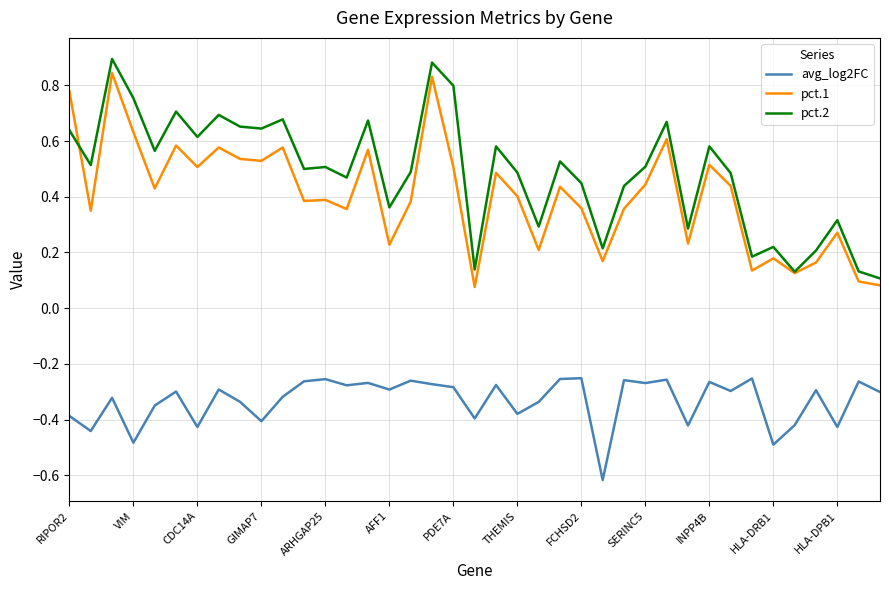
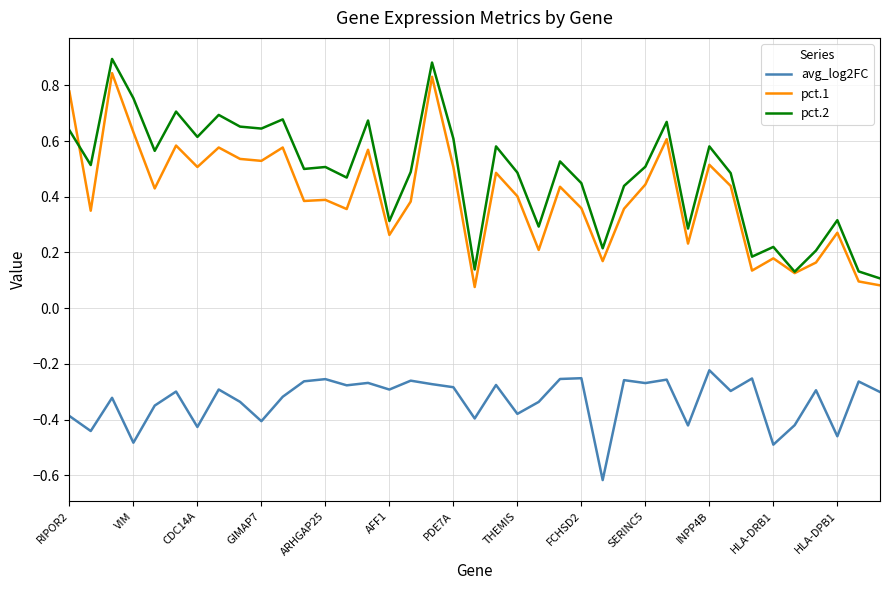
pct.1, AFF1: 0.23 -> 0.26
pct.2, AFF1: 0.36 -> 0.31
pct.2, PDE7A: 0.80 -> 0.61
avg_log2FC, INPP4B: -0.26 -> -0.22
avg_log2FC, HLA-DPB1: -0.43 -> -0.46
